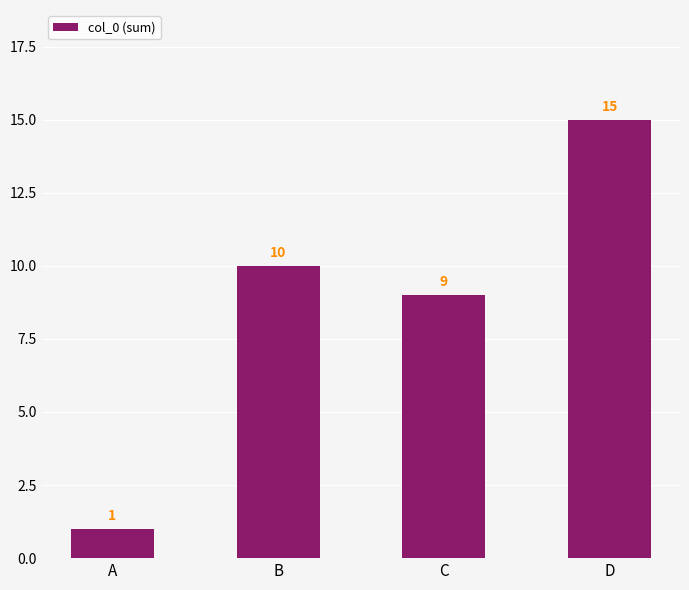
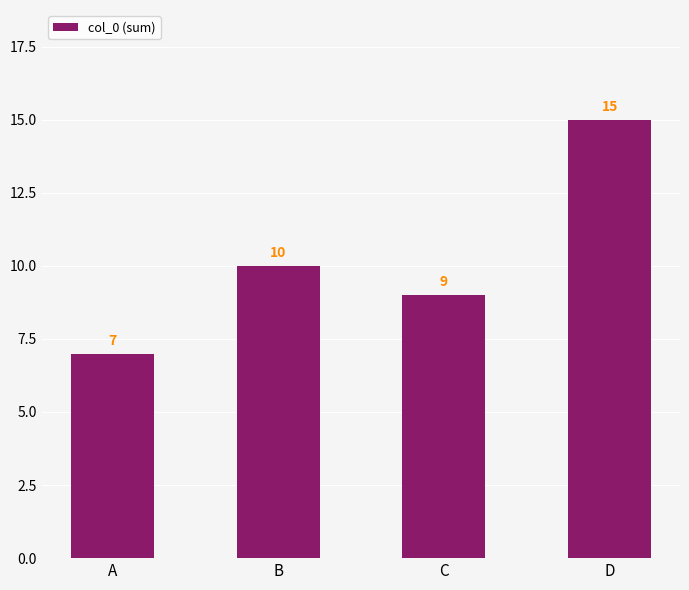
A: 1 -> 7
